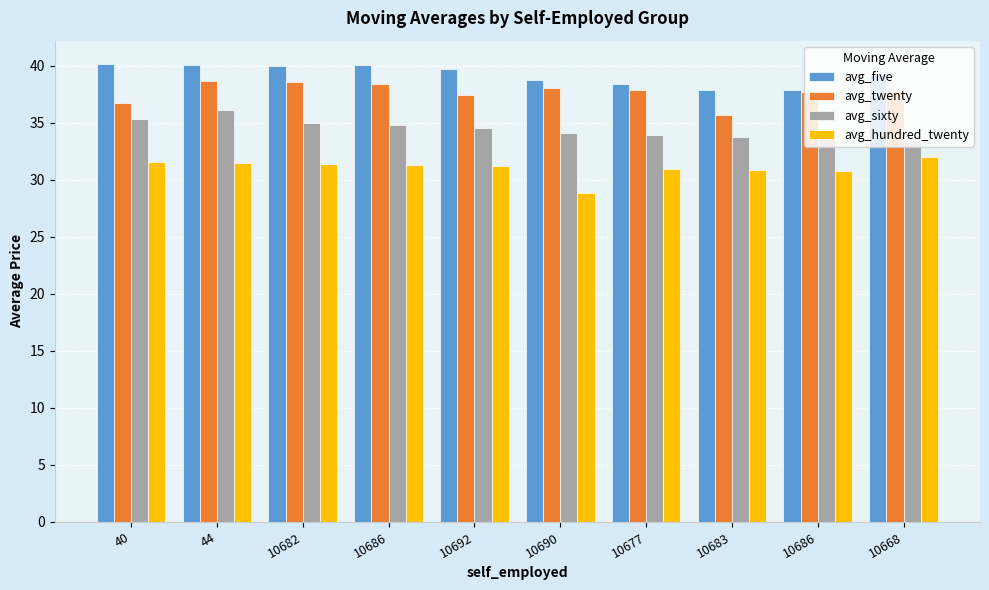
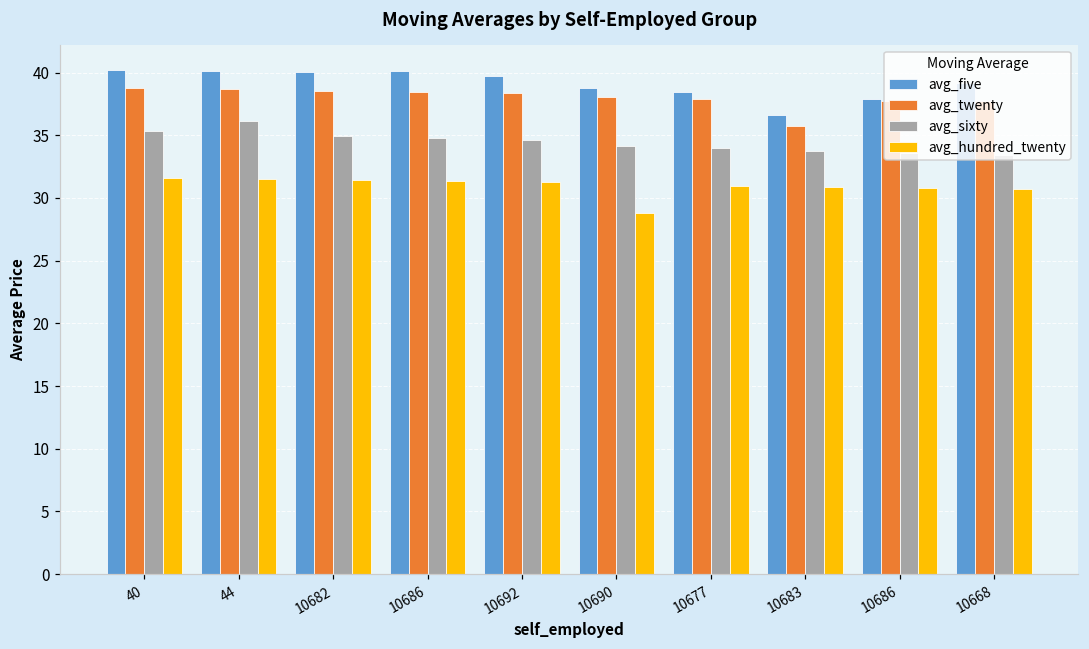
avg_twenty, 40: 36.8 -> 38.8
avg_twenty, 10692: 37.4 -> 38.3
avg_five, 10683: 37.9 -> 36.6
avg_hundred_twenty, 10668: 32.0 -> 30.7
